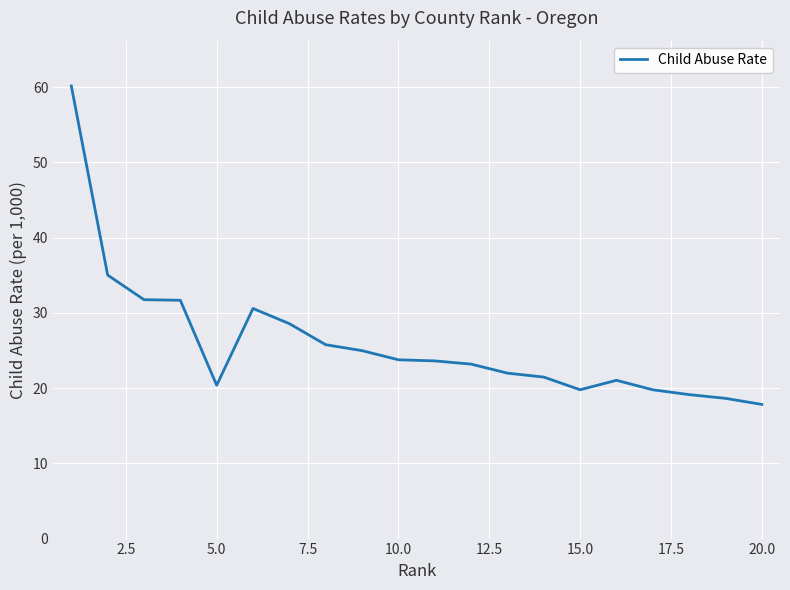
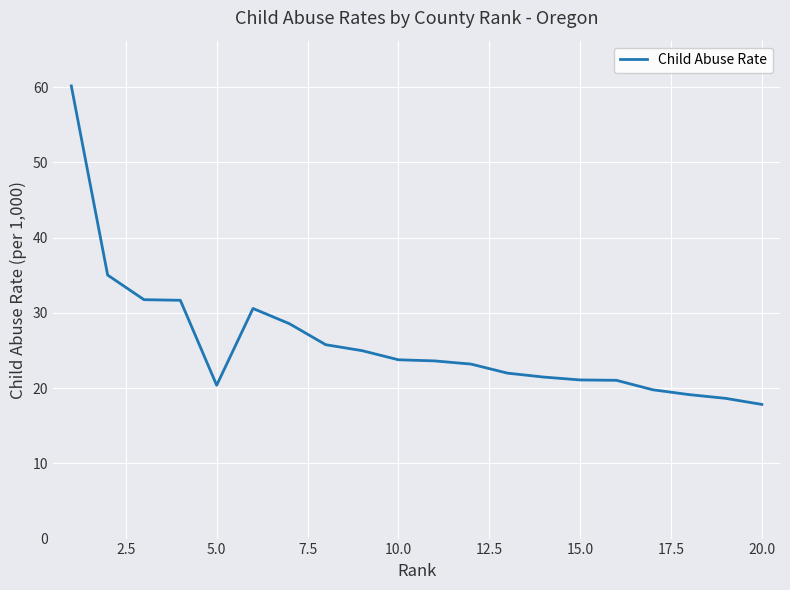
15.0: 20 -> 21
